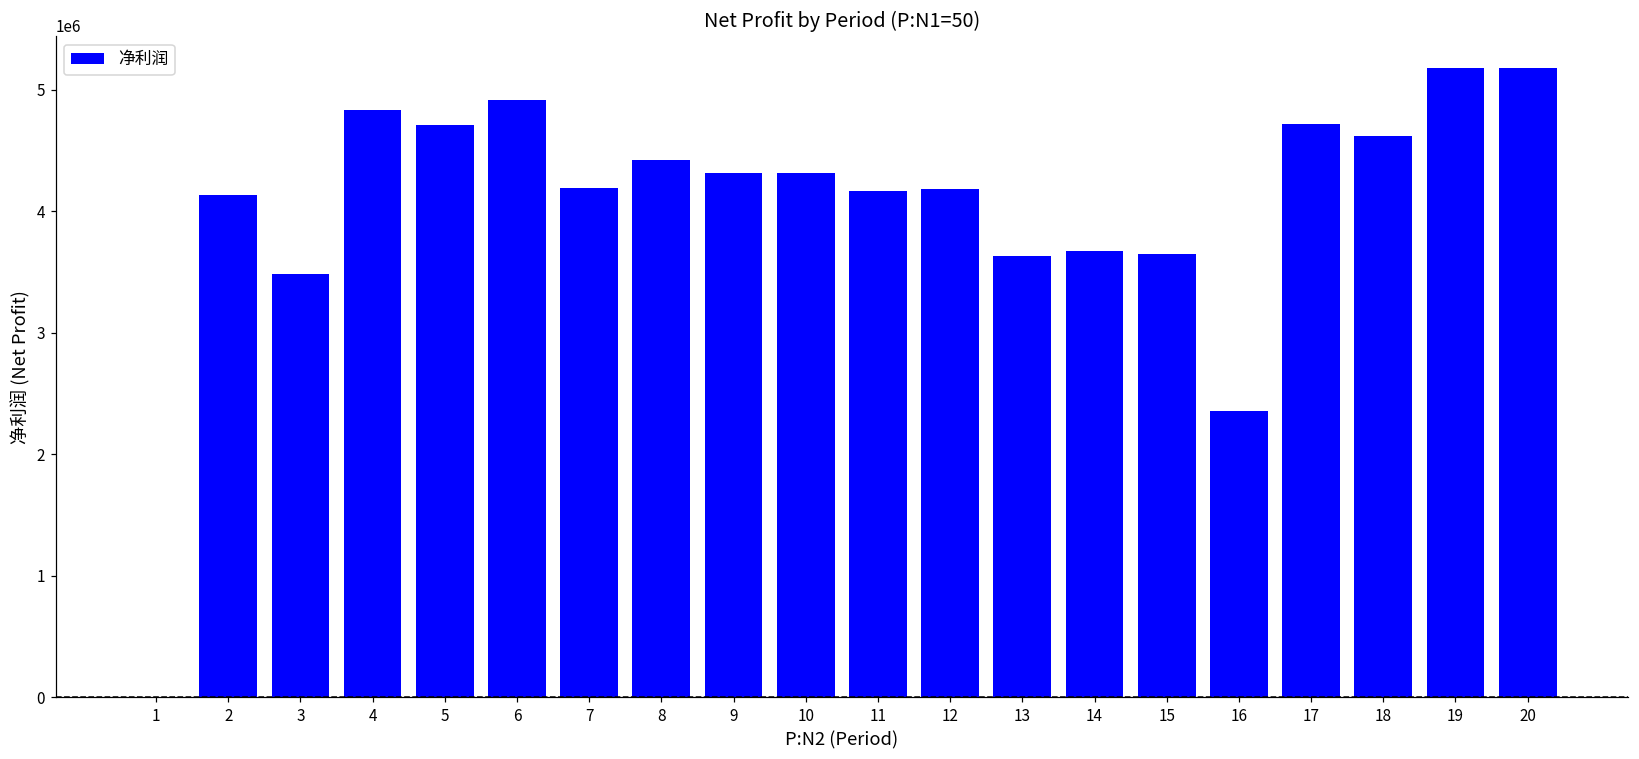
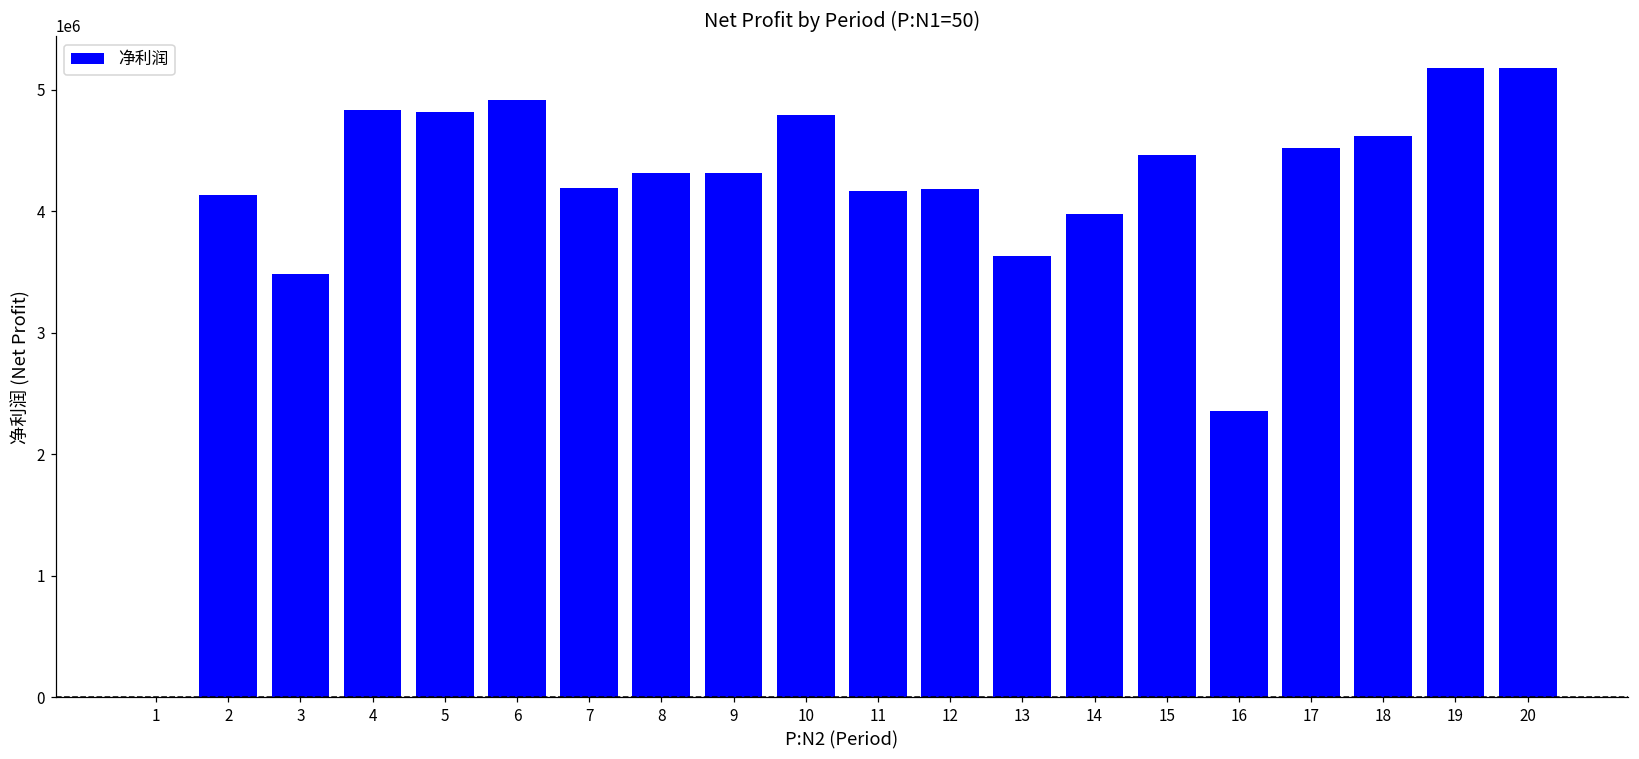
5: 4710000 -> 4810000
8: 4420000 -> 4310000
10: 4310000 -> 4790000
14: 3670000 -> 3970000
15: 3650000 -> 4460000
17: 4720000 -> 4520000
